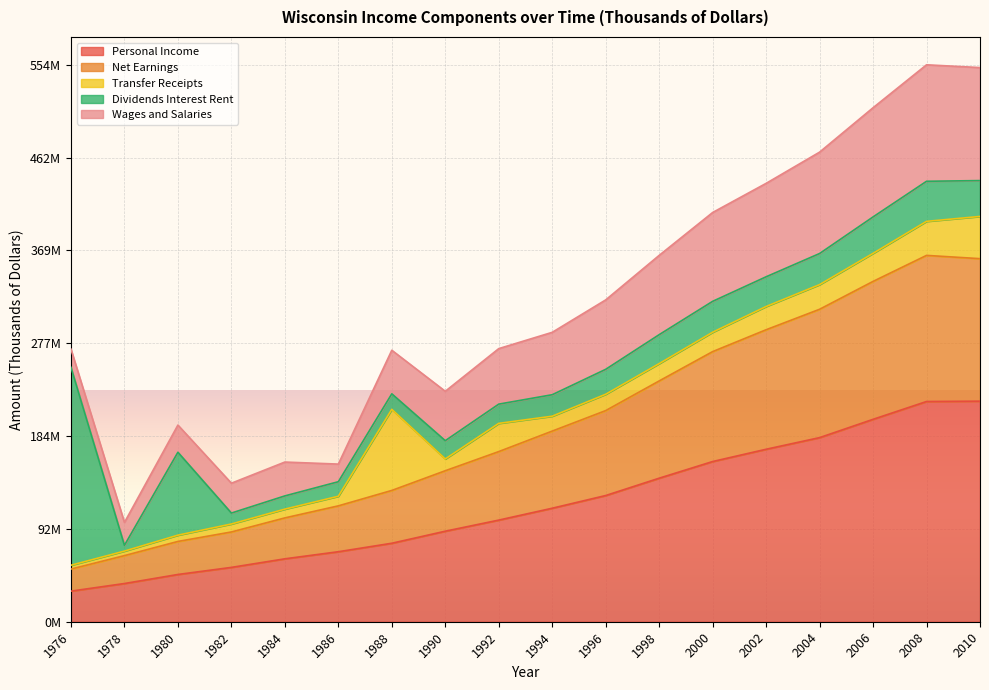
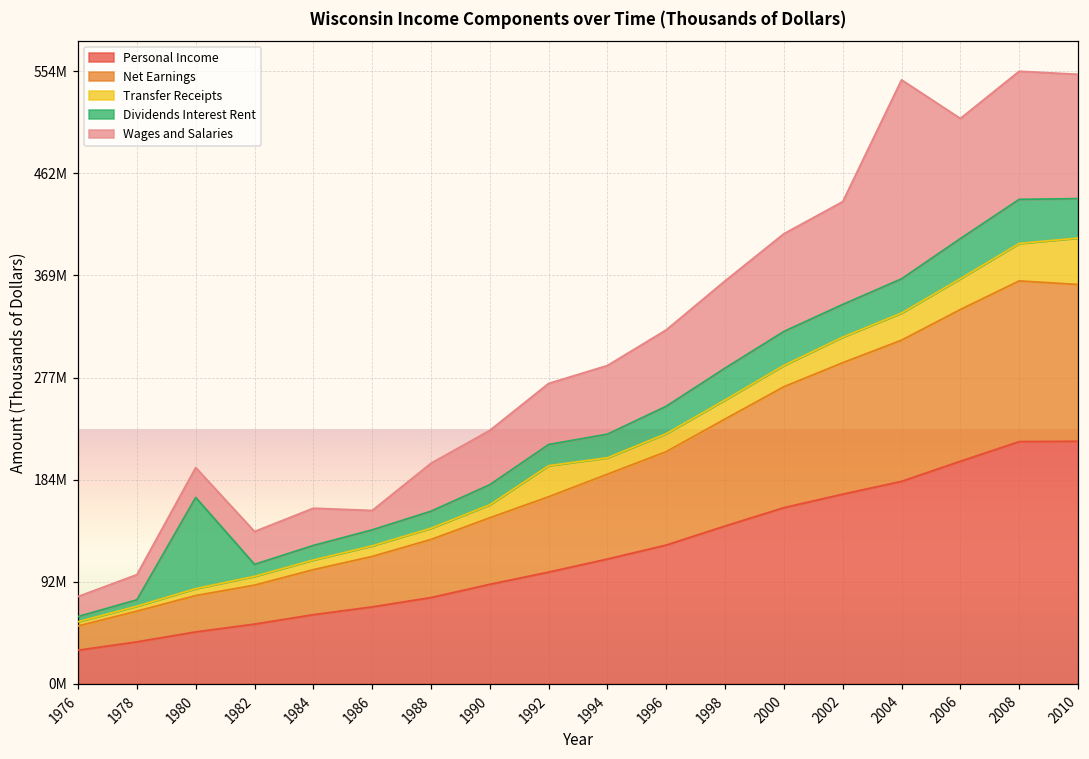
Dividends Interest Rent, 1976: 197000000 -> 5000000
Transfer Receipts, 1988: 81000000 -> 10000000
Wages and Salaries, 2004: 101000000 -> 180000000
